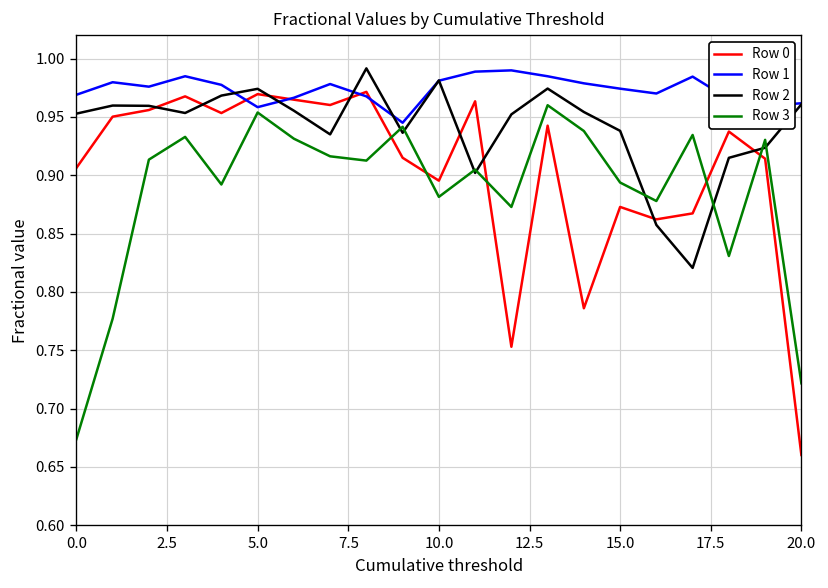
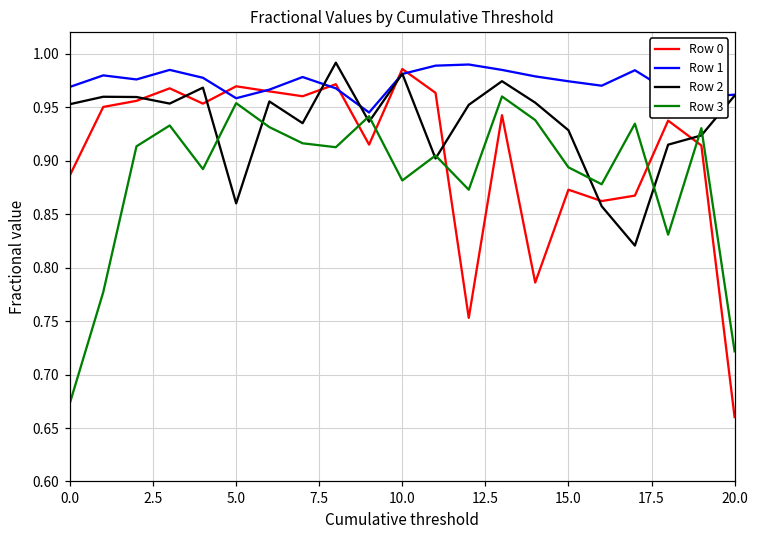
Row 0, 0.0: 0.91 -> 0.89
Row 2, 5.0: 0.97 -> 0.86
Row 0, 10.0: 0.90 -> 0.99
Row 2, 15.0: 0.94 -> 0.93
